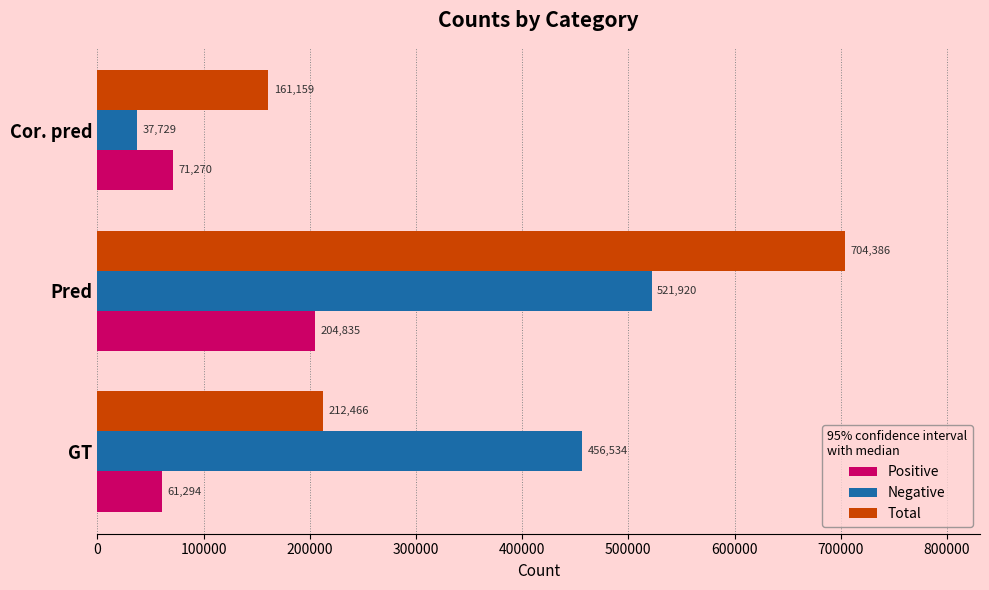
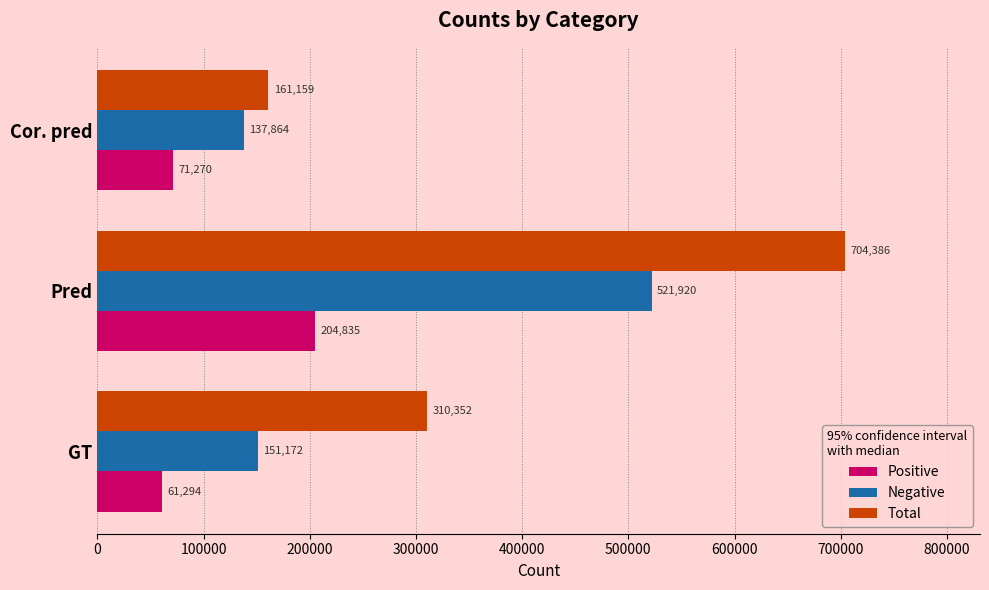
Negative, Cor. pred: 37,729 -> 137,864
Total, GT: 212,466 -> 310,352
Negative, GT: 456,534 -> 151,172
